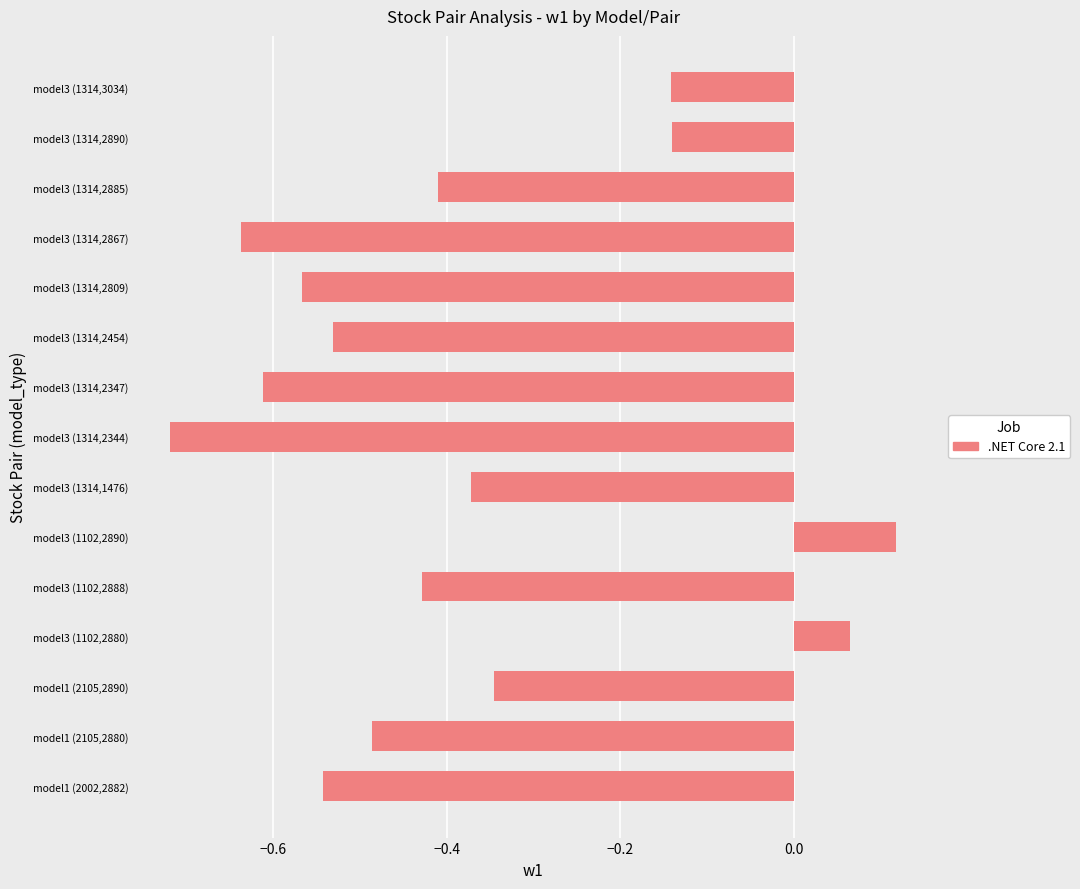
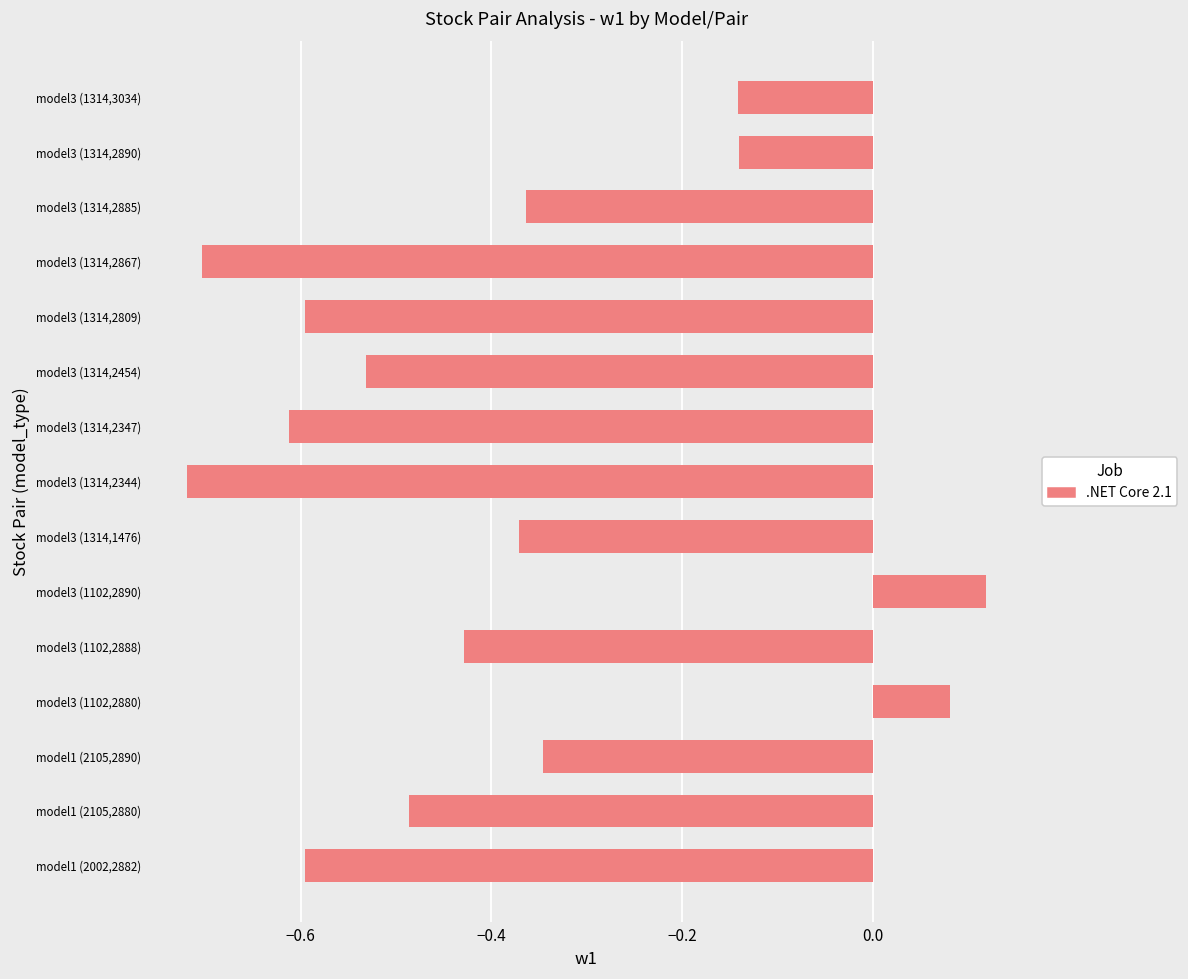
model3 (1314,2885): -0.41 -> -0.36
model3 (1314,2867): -0.64 -> -0.70
model3 (1314,2809): -0.57 -> -0.59
model3 (1102,2880): 0.07 -> 0.08
model1 (2002,2882): -0.54 -> -0.60
